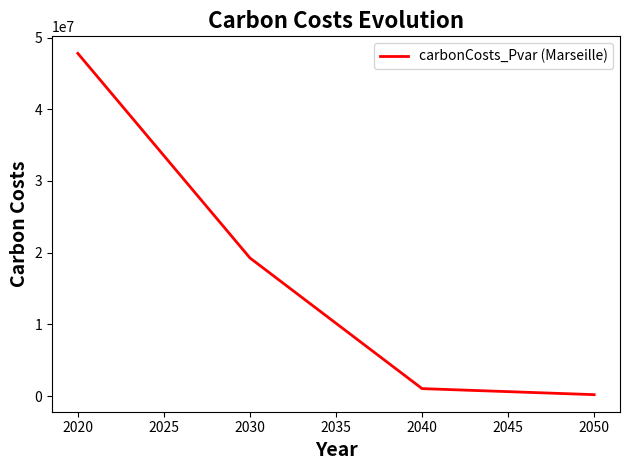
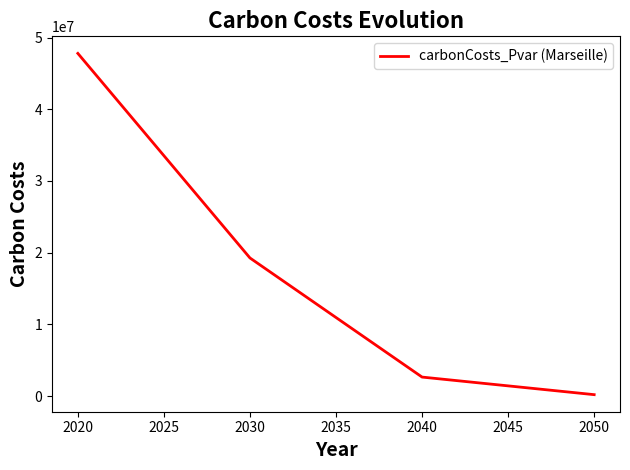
2040: 1000000 -> 3000000
